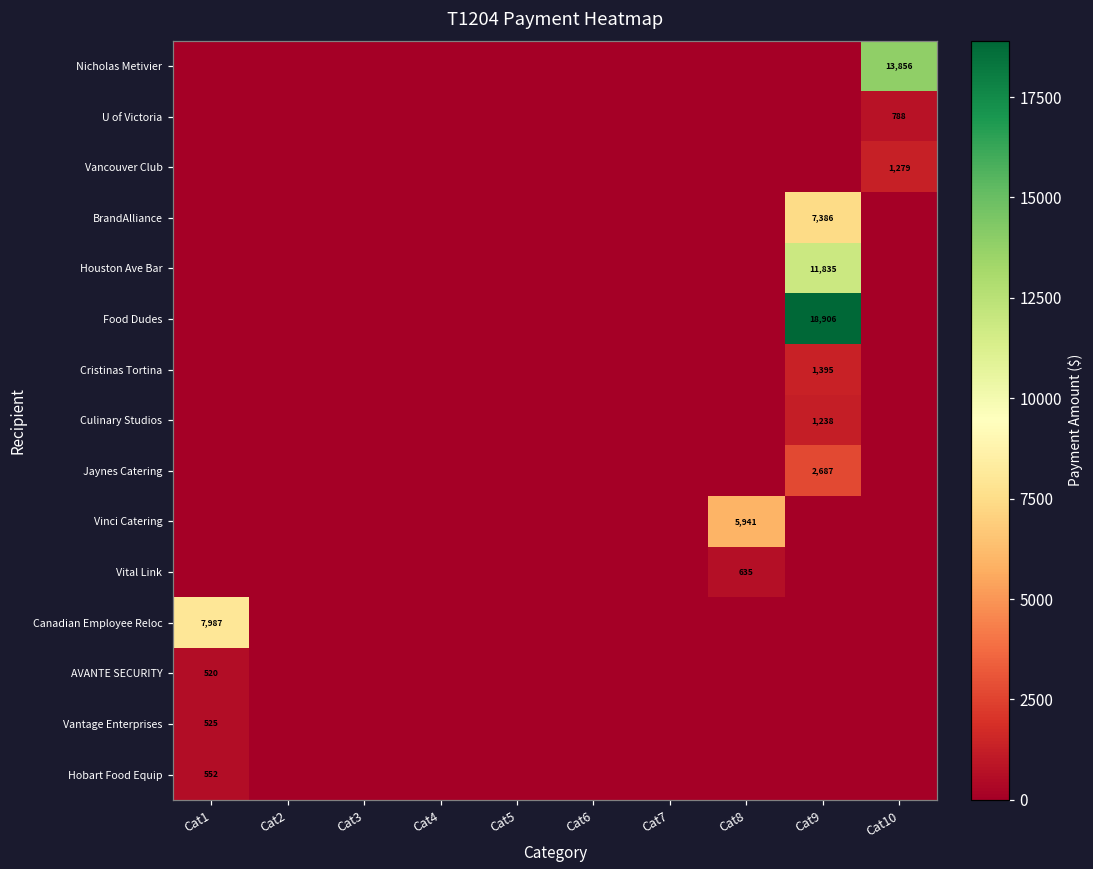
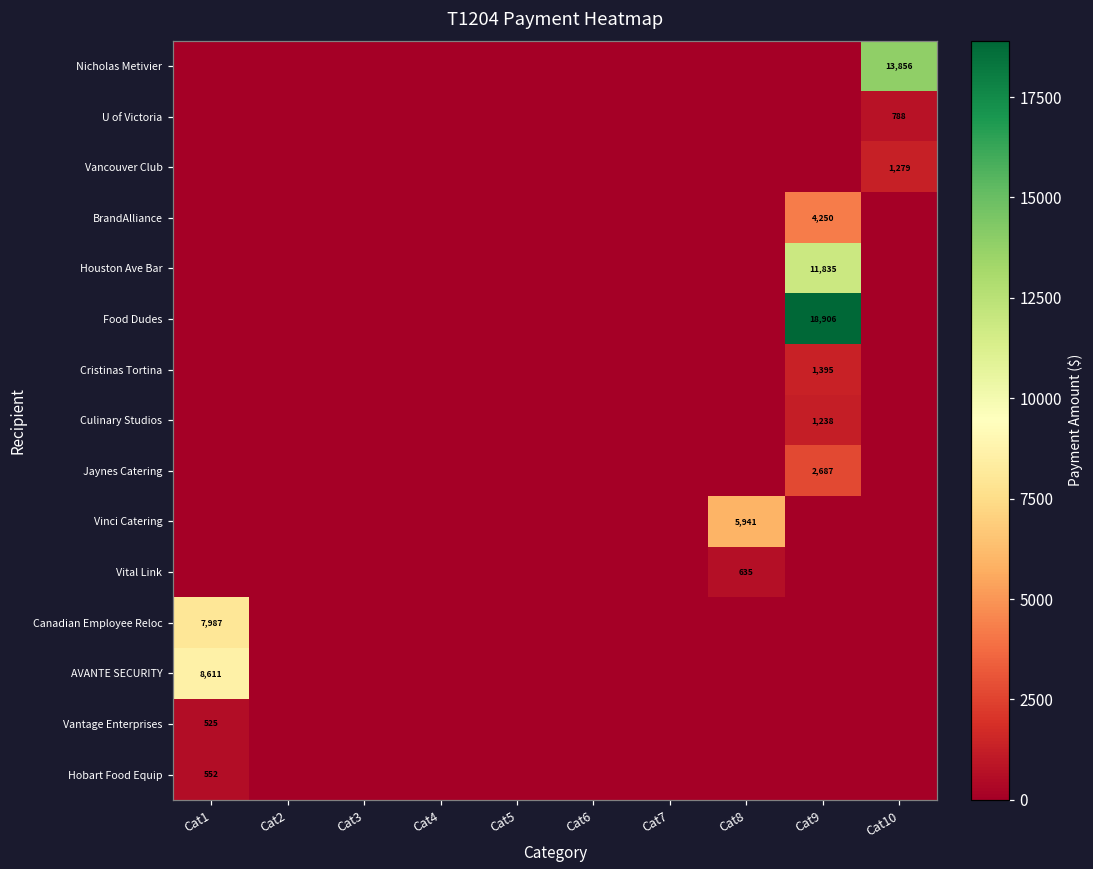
BrandAlliance, Cat9: 7,386 -> 4,250
AVANTE SECURITY, Cat1: 520 -> 8,611
